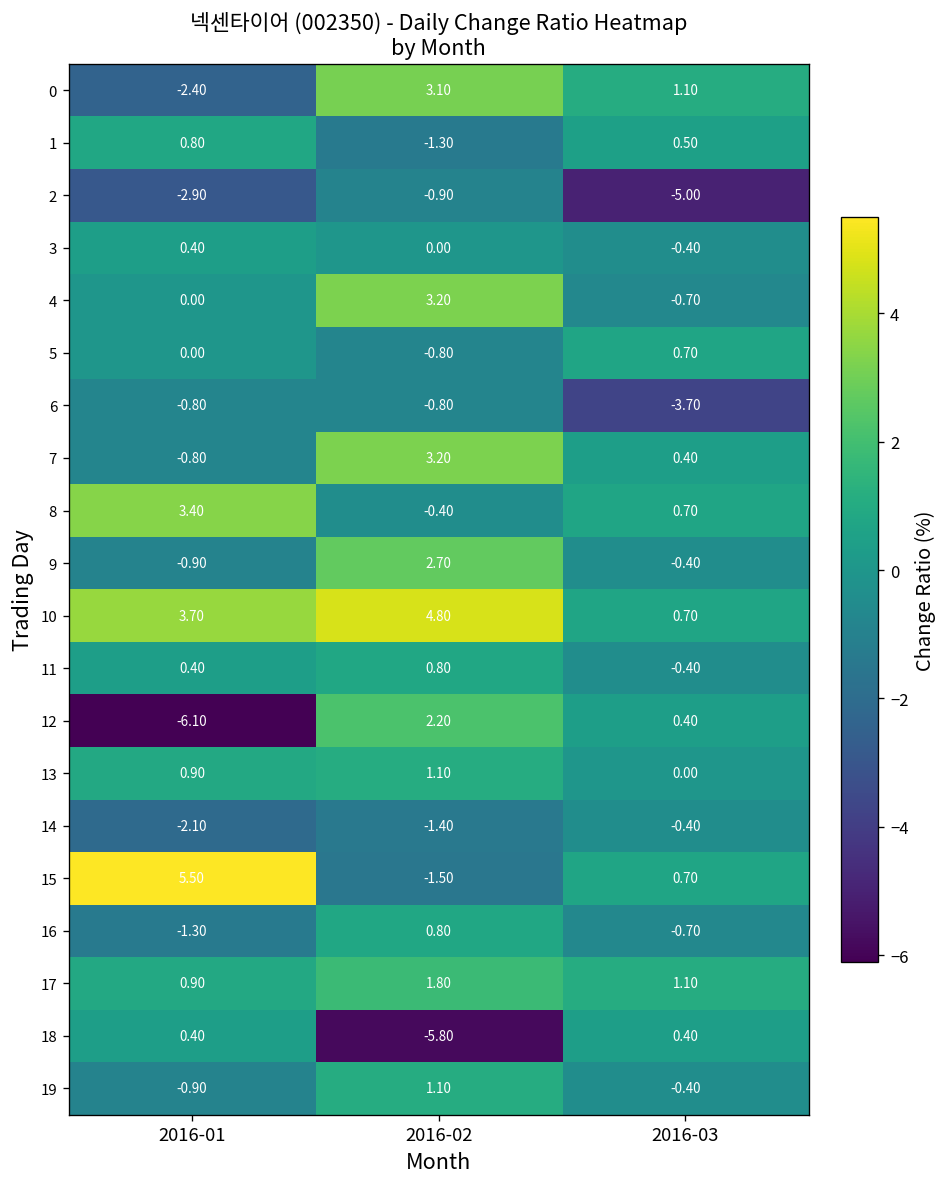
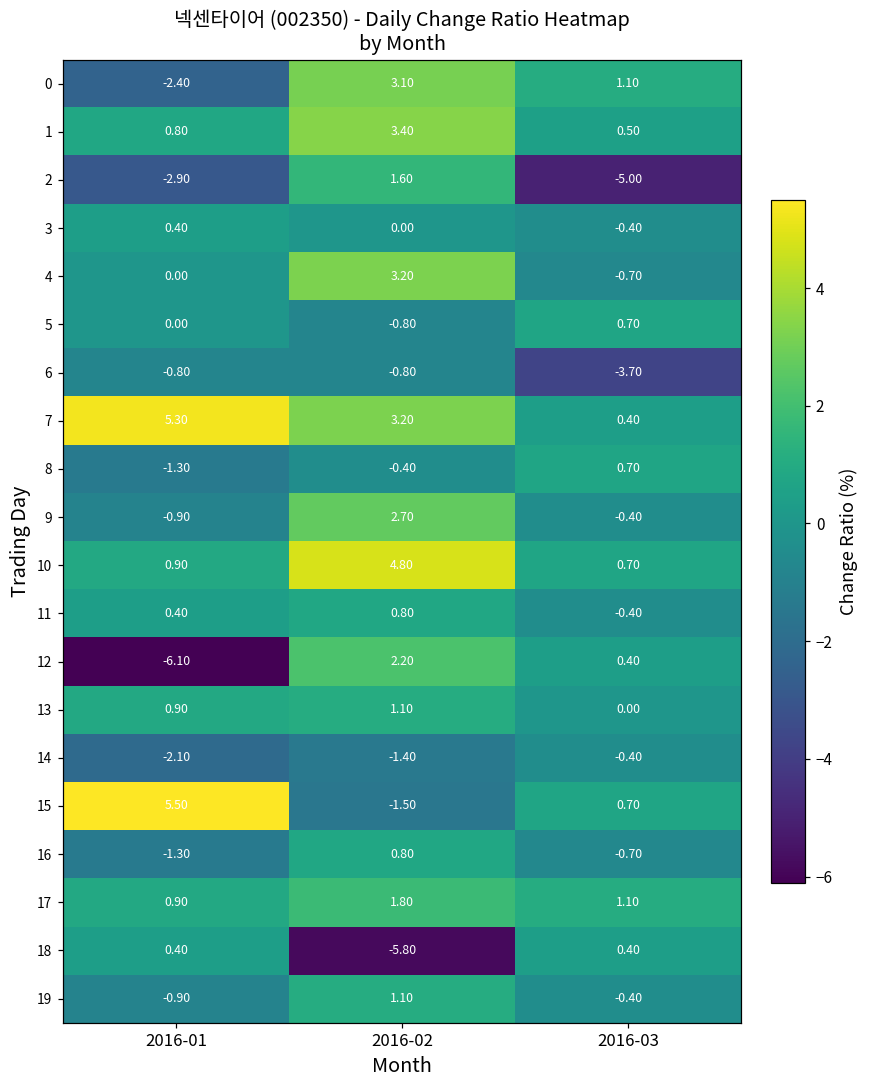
1, 2016-02: -1.30 -> 3.40
2, 2016-02: -0.90 -> 1.60
7, 2016-01: -0.80 -> 5.30
8, 2016-01: 3.40 -> -1.30
10, 2016-01: 3.70 -> 0.90
